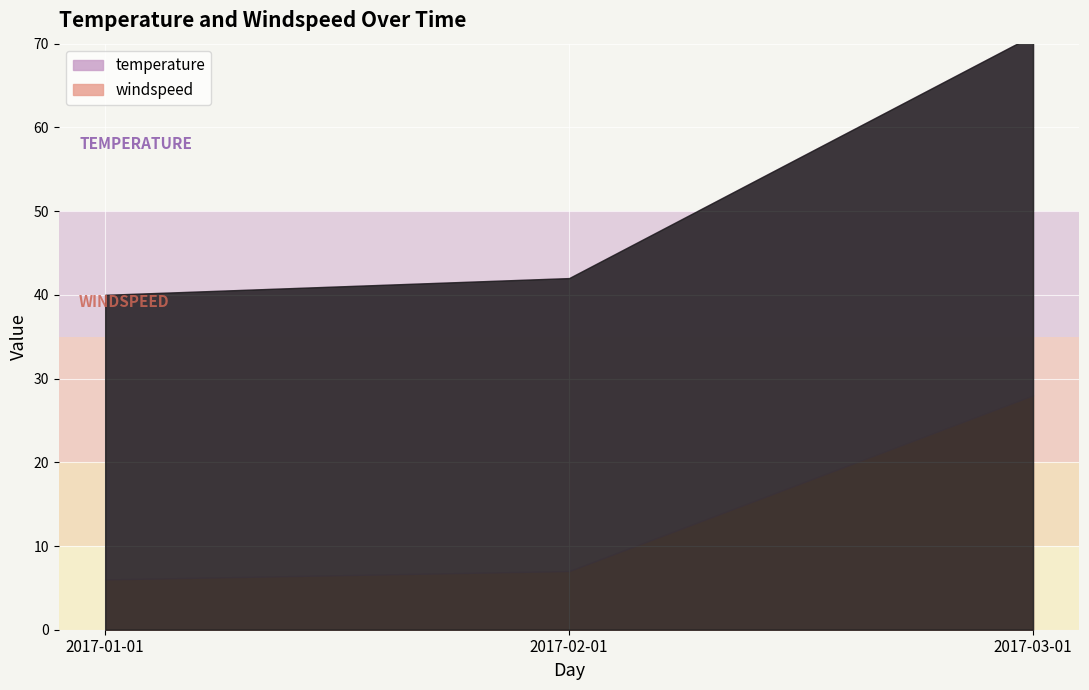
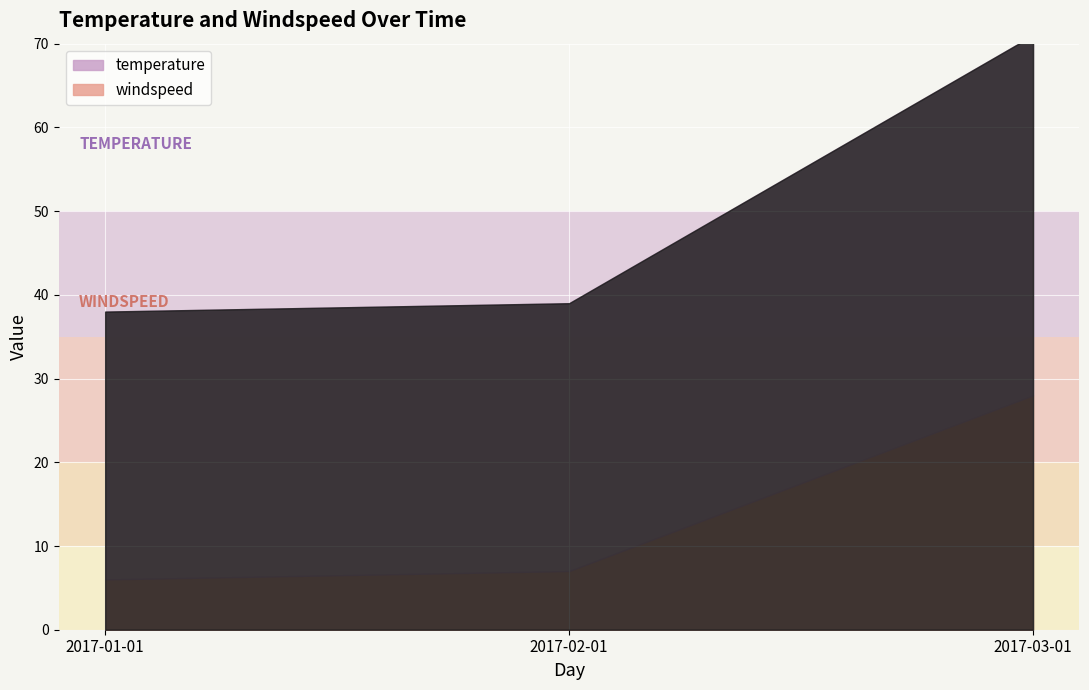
temperature, 2017-01-01: 34 -> 32
temperature, 2017-02-01: 35 -> 32
